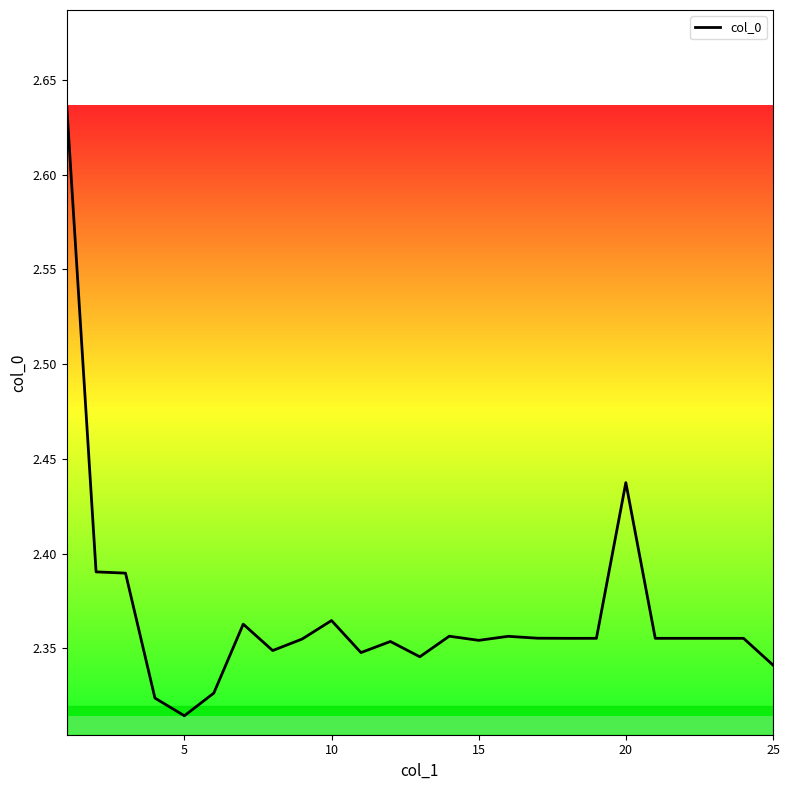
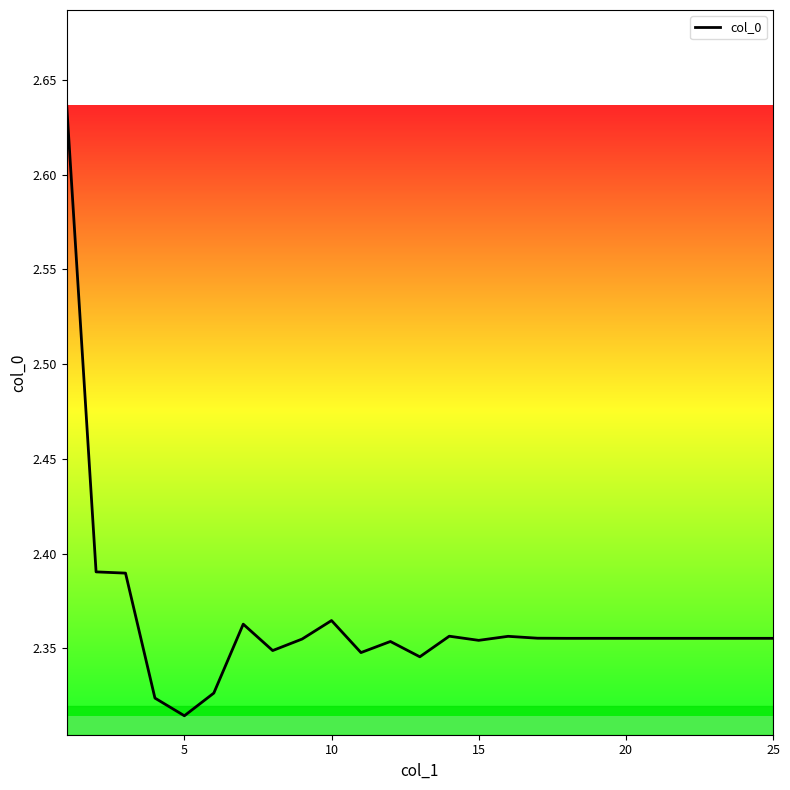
20: 2.438 -> 2.355
25: 2.341 -> 2.355
